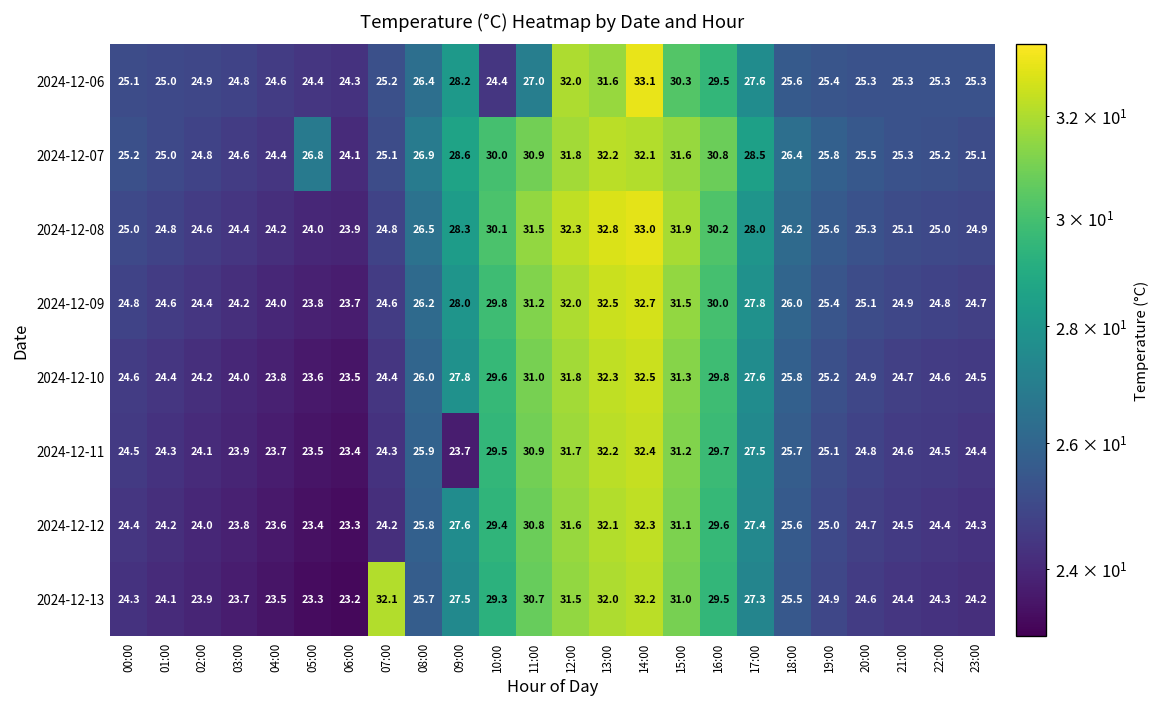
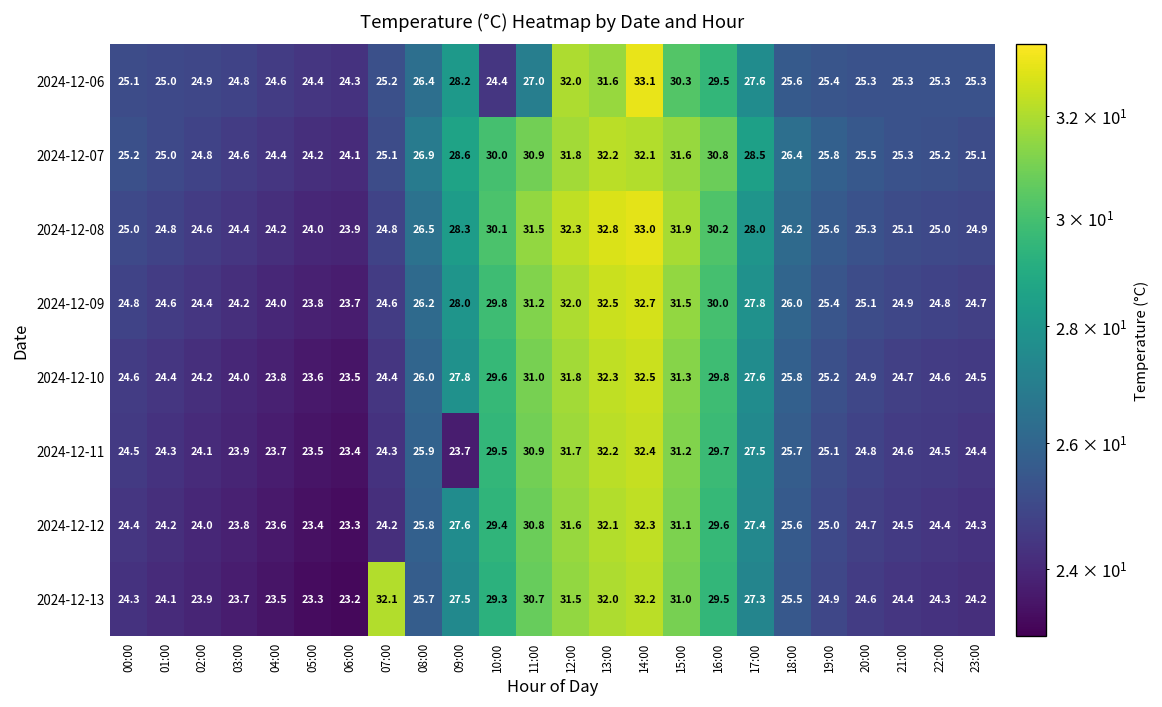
2024-12-07, 05:00: 26.8 -> 24.2
